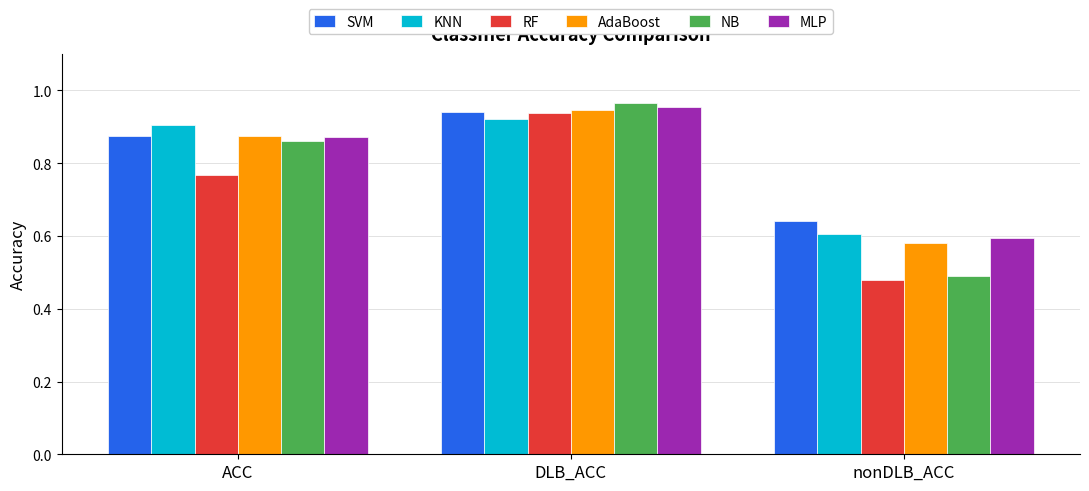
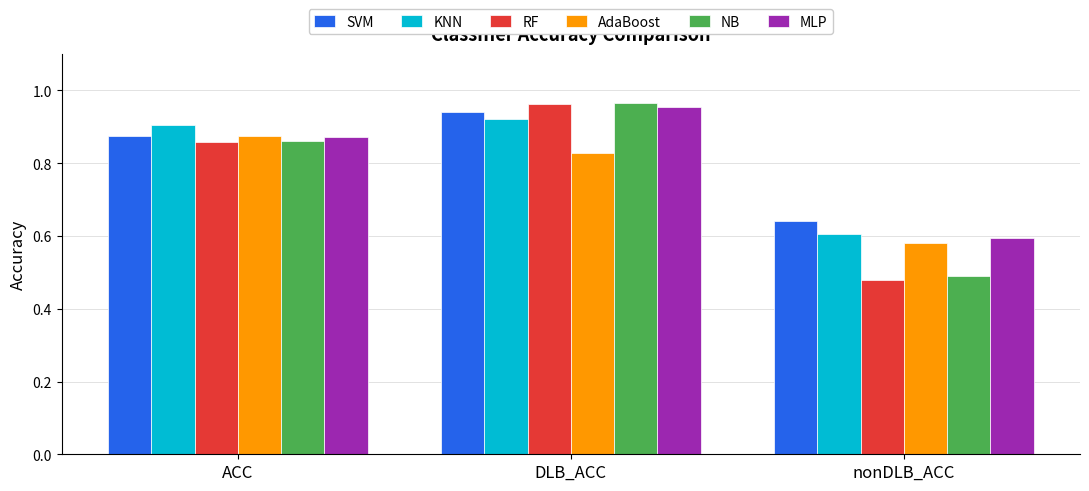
RF, ACC: 0.77 -> 0.86
RF, DLB_ACC: 0.94 -> 0.96
AdaBoost, DLB_ACC: 0.95 -> 0.83
